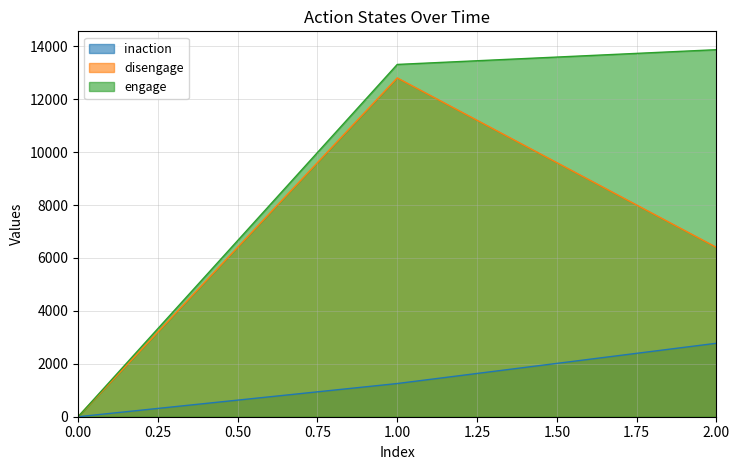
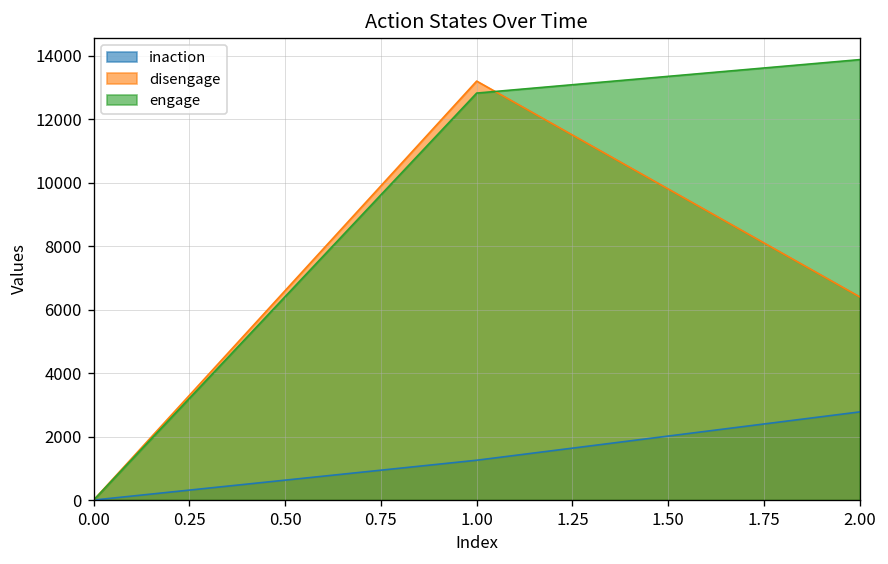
disengage, 1.00: 12800 -> 13200
engage, 1.00: 13300 -> 12800
